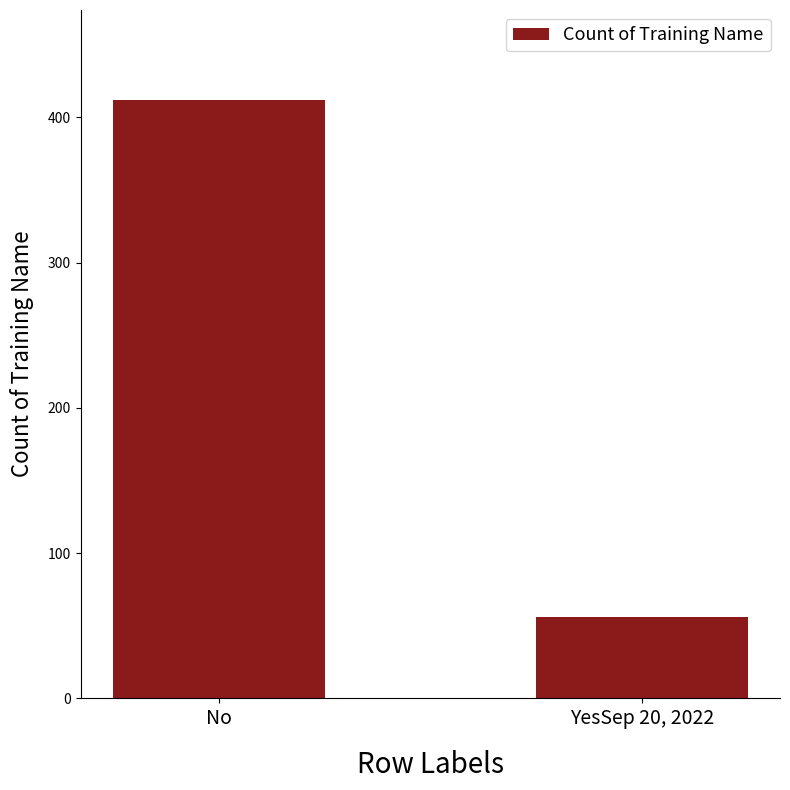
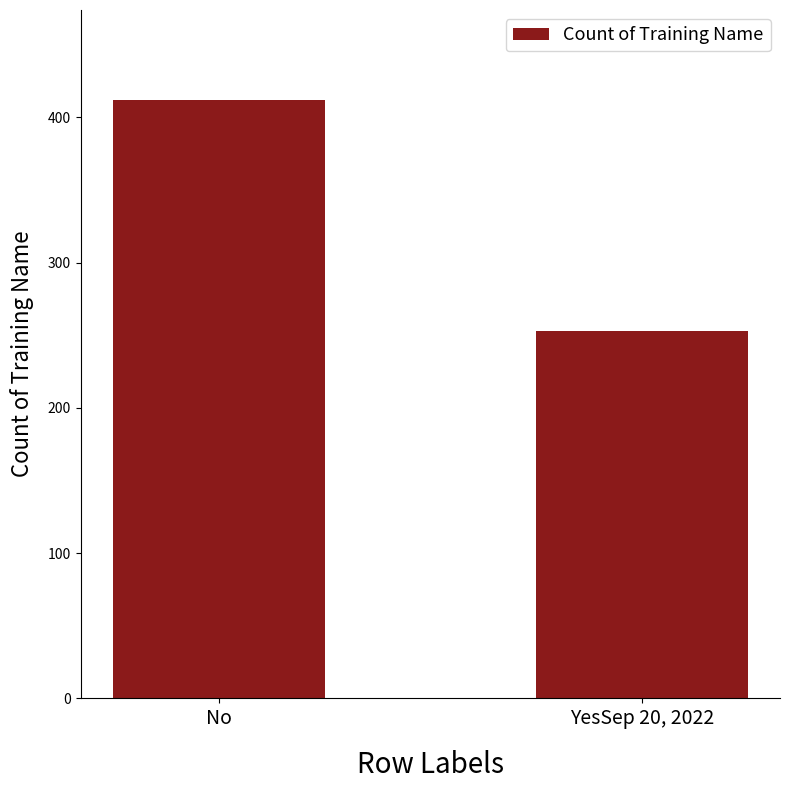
YesSep 20, 2022: 56 -> 253
